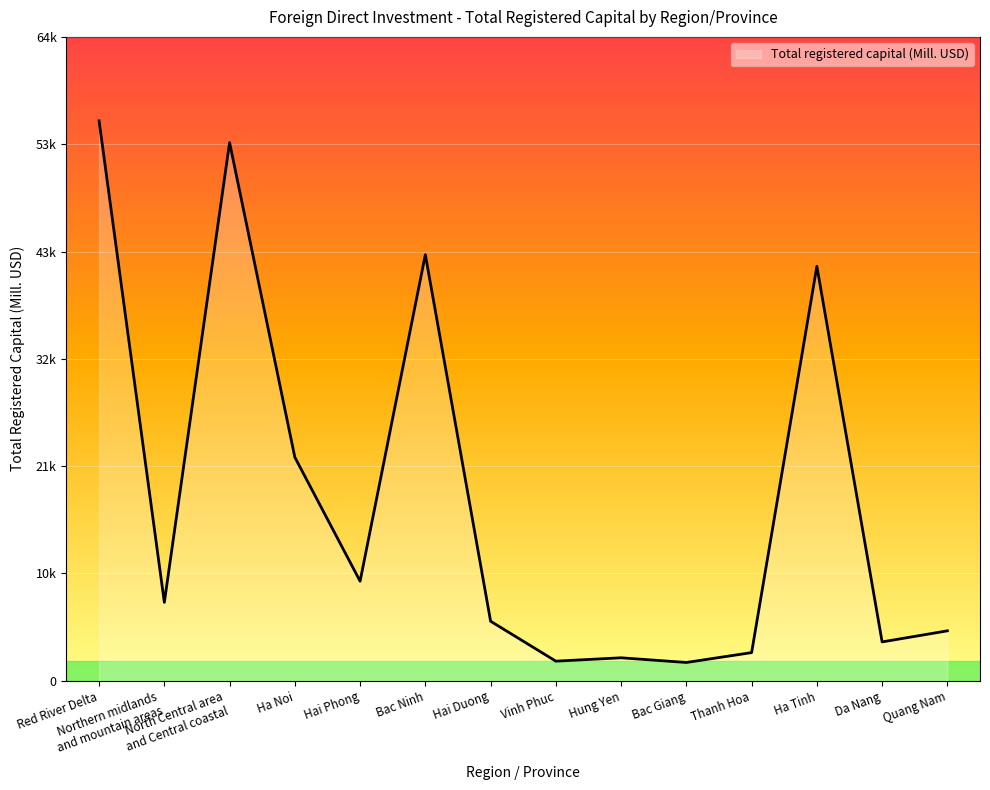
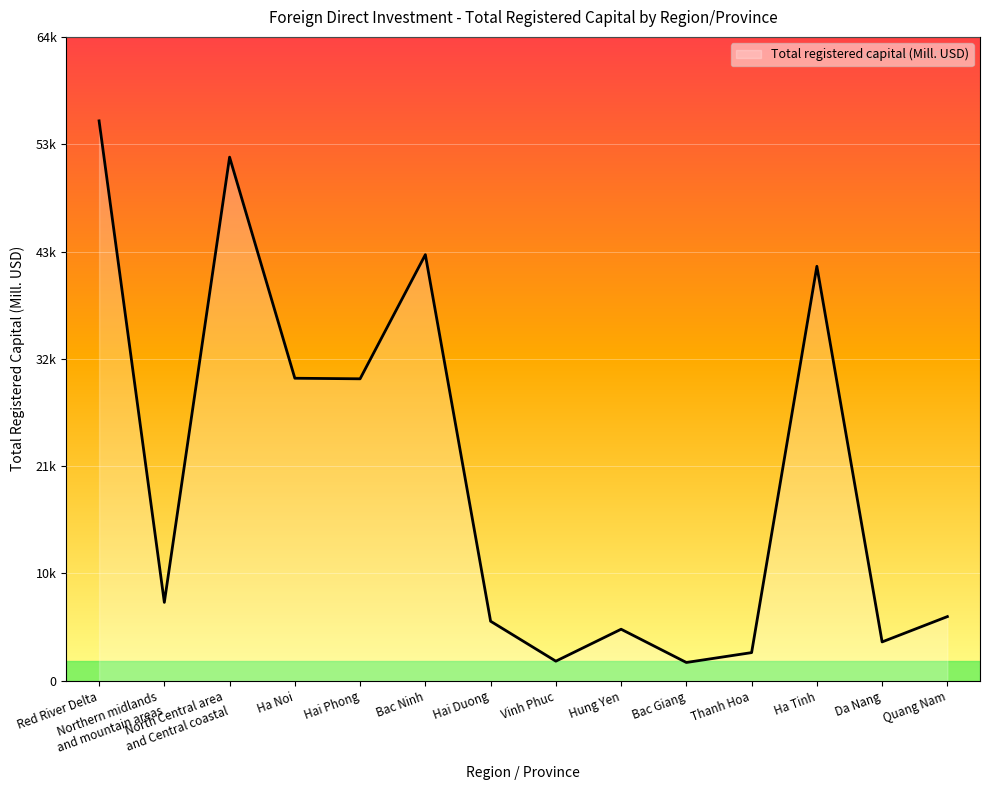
North Central area and Central coastal: 54000 -> 52000
Ha Noi: 22000 -> 30000
Hai Phong: 10000 -> 30000
Hung Yen: 2000 -> 5000
Quang Nam: 5000 -> 6000
